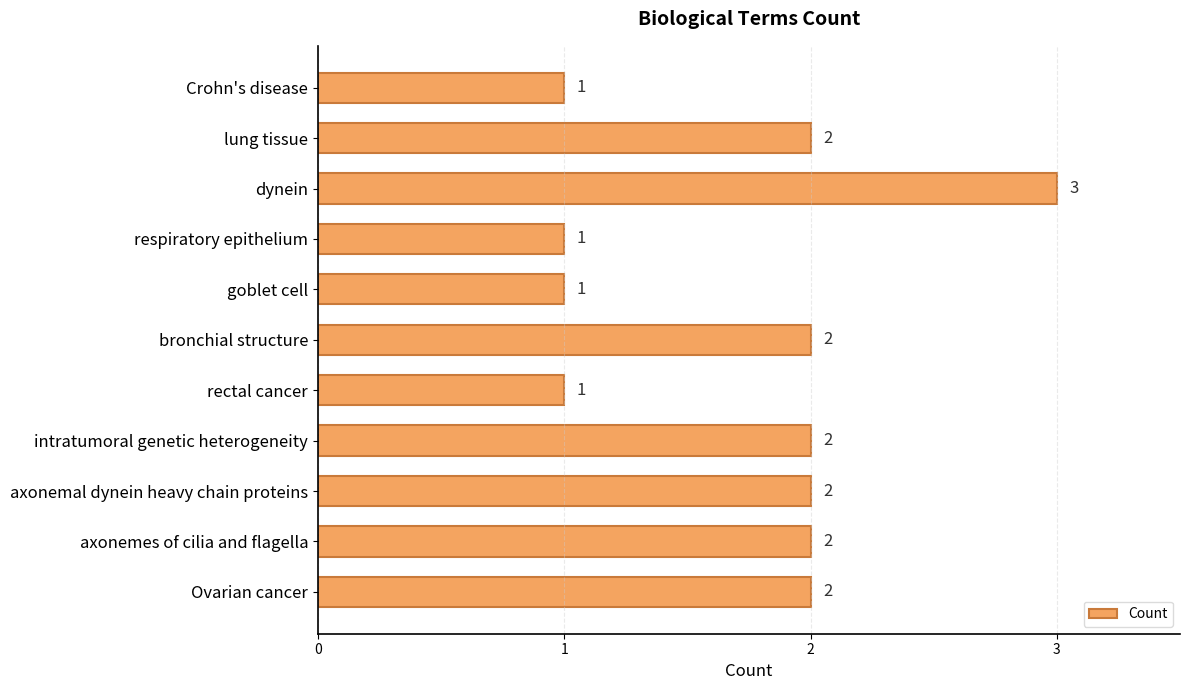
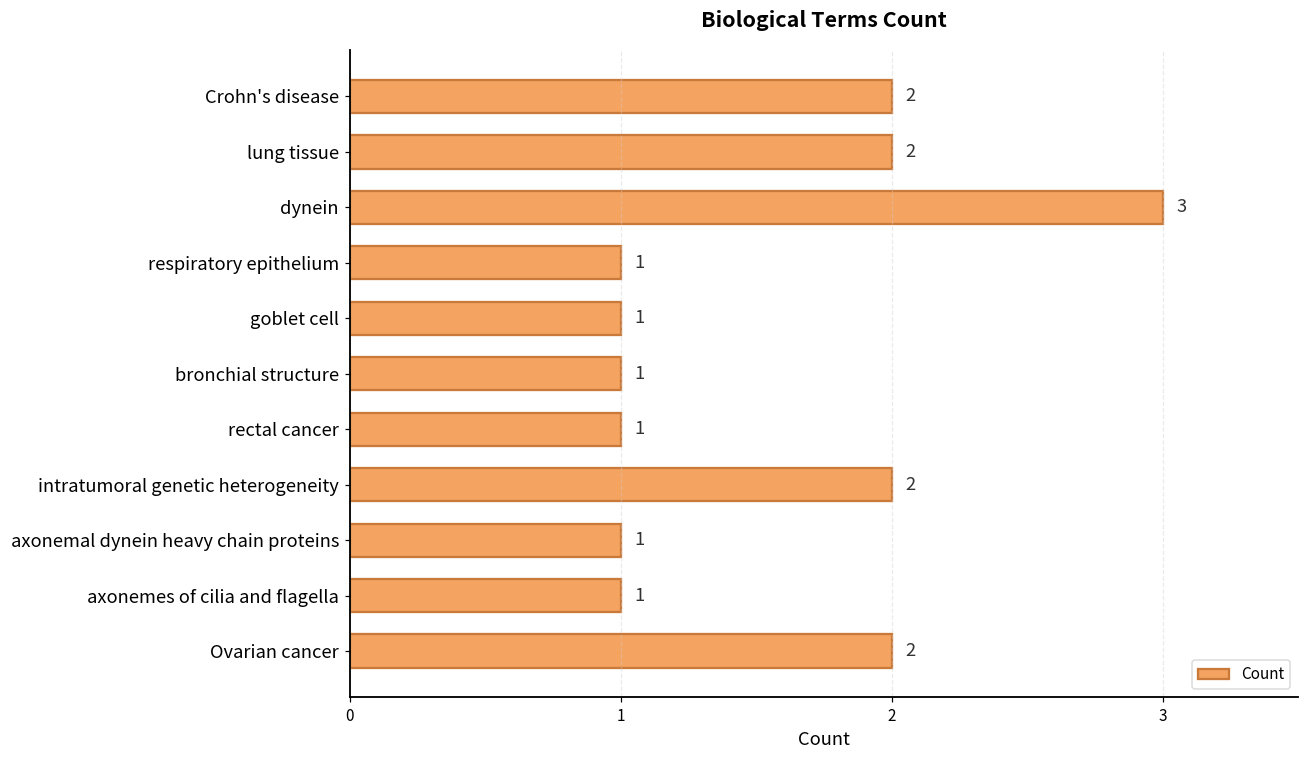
Crohn's disease: 1 -> 2
bronchial structure: 2 -> 1
axonemal dynein heavy chain proteins: 2 -> 1
axonemes of cilia and flagella: 2 -> 1
